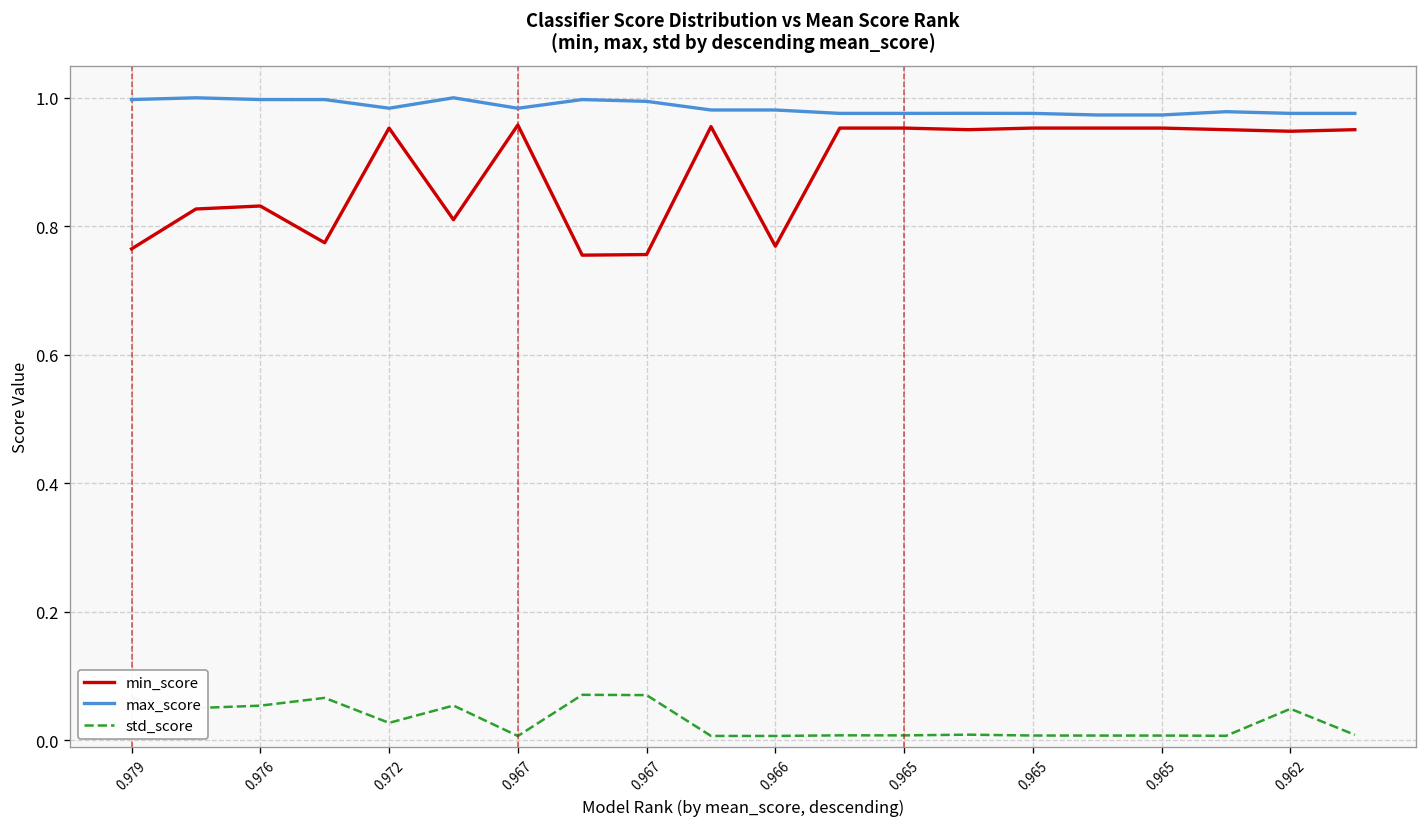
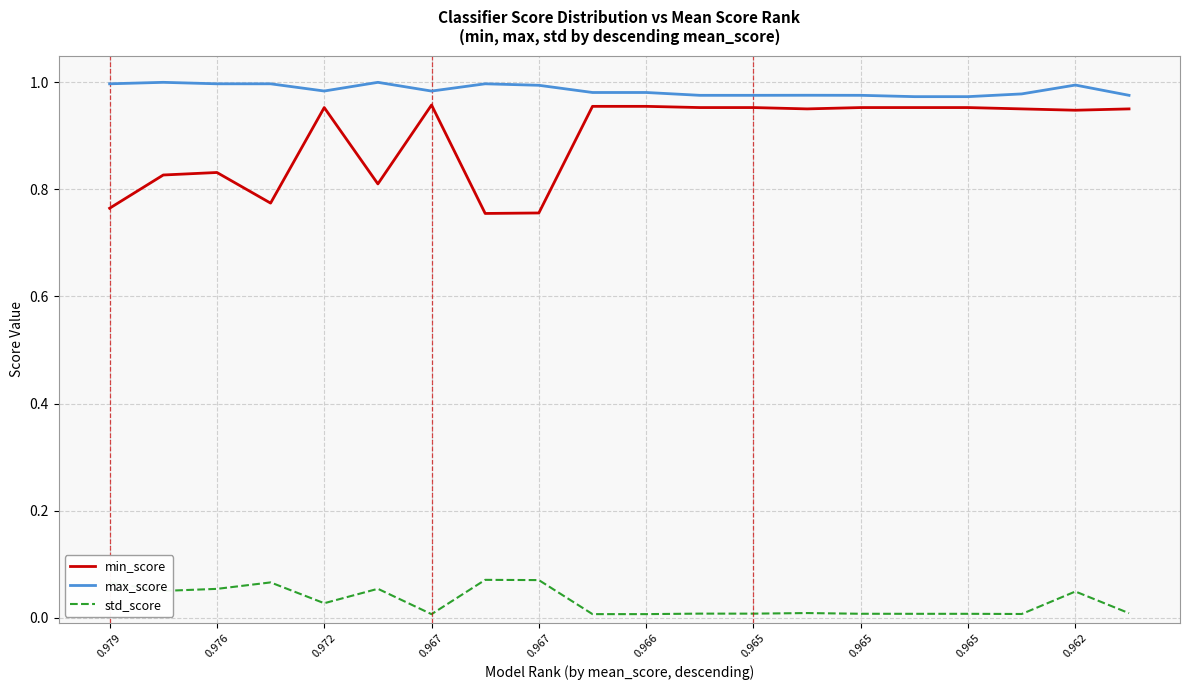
min_score, 0.966: 0.77 -> 0.96
max_score, 0.962: 0.98 -> 0.99
